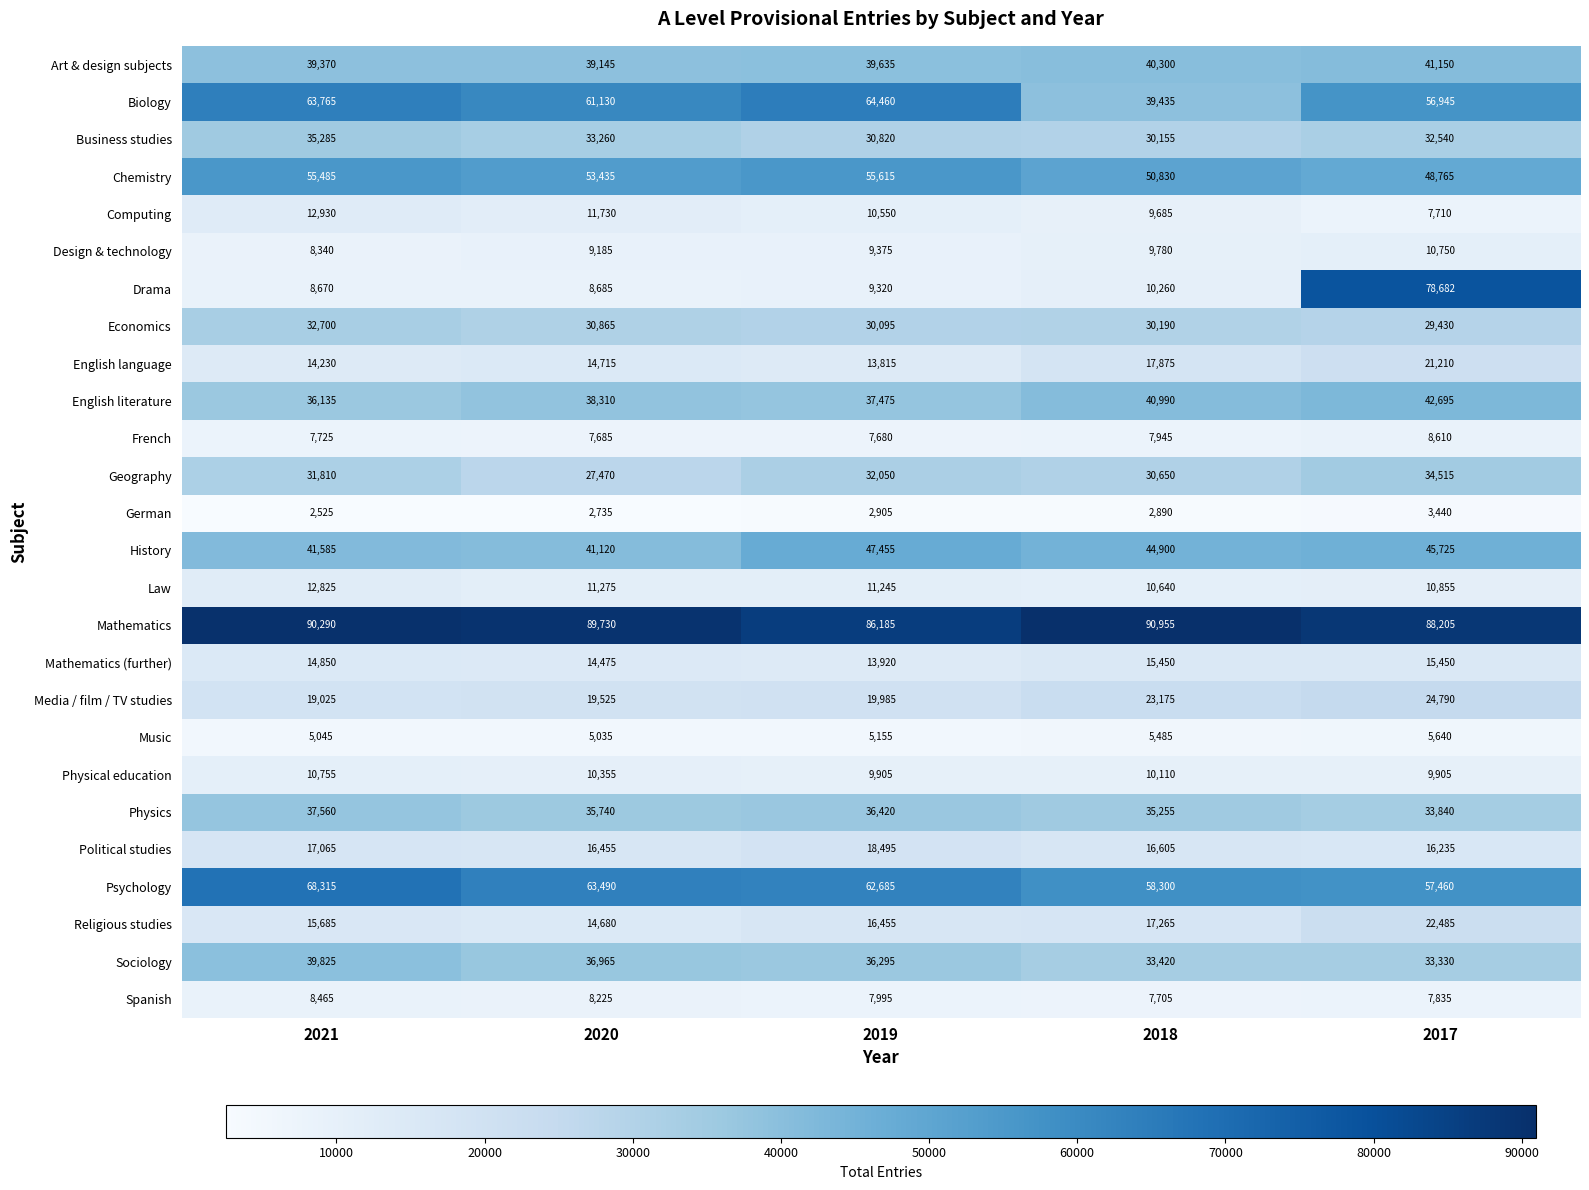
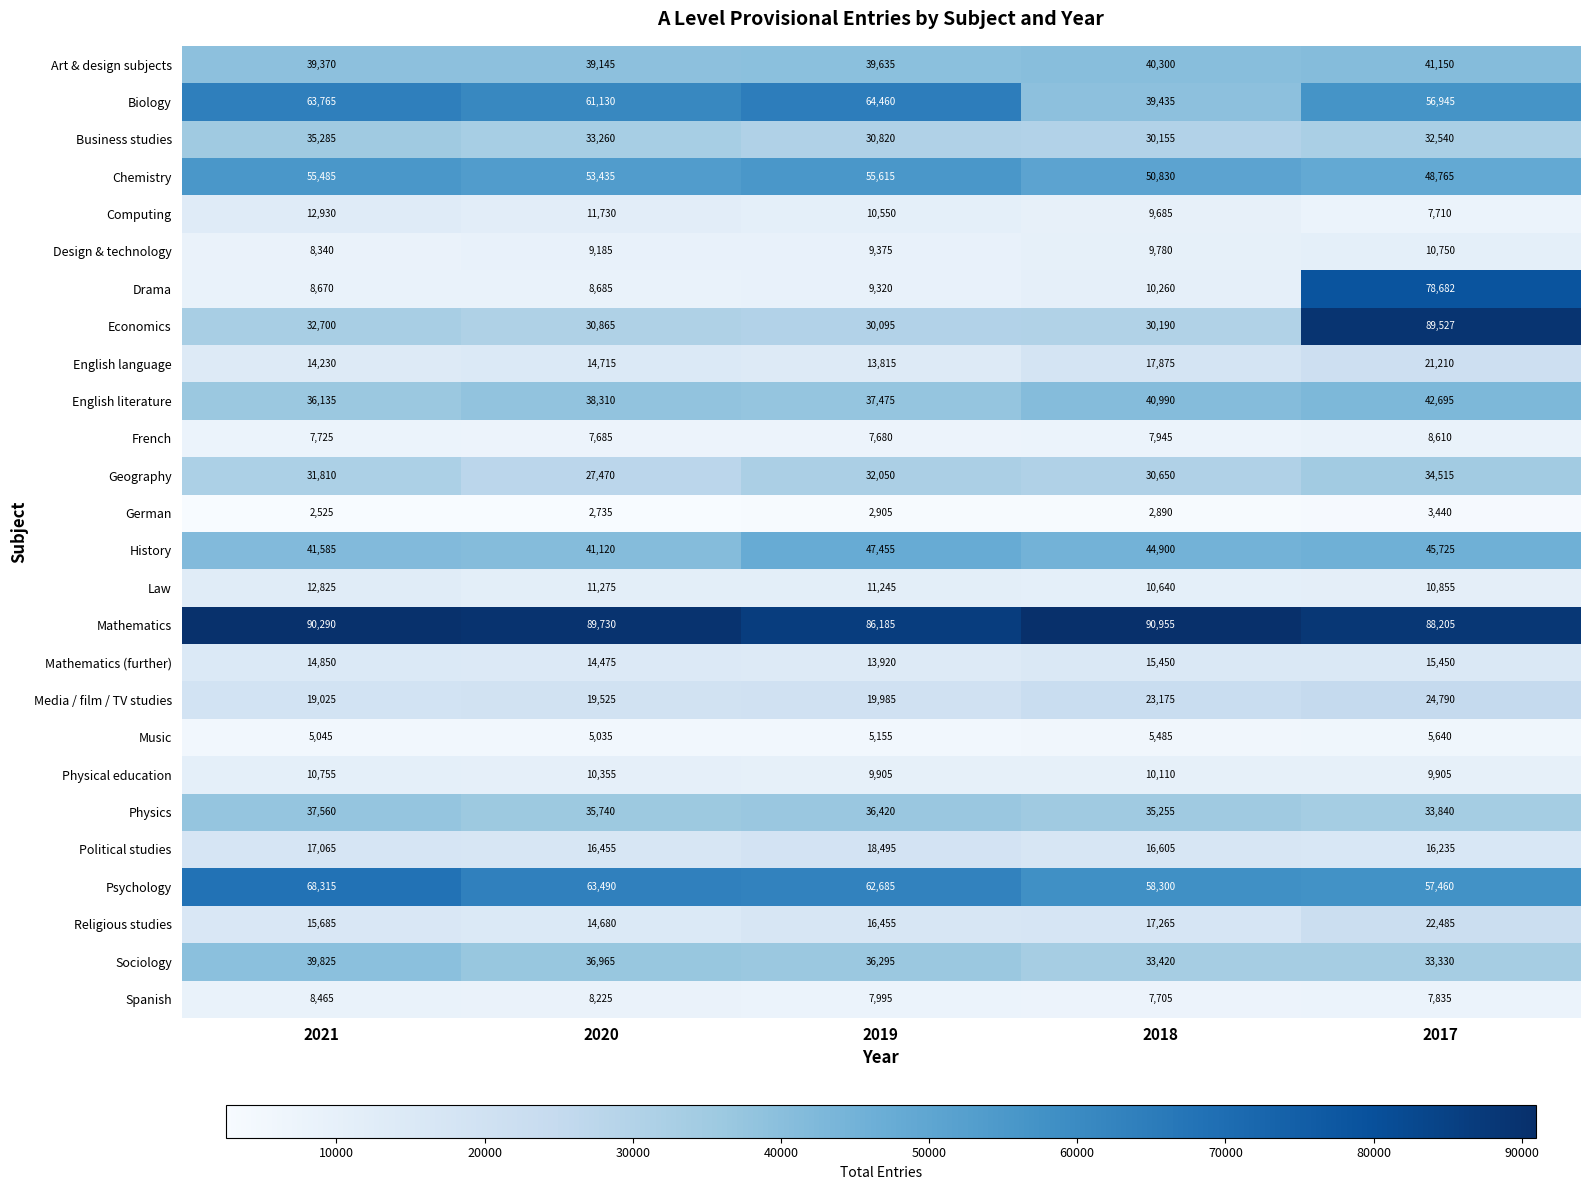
Economics, 2017: 29,430 -> 89,527
